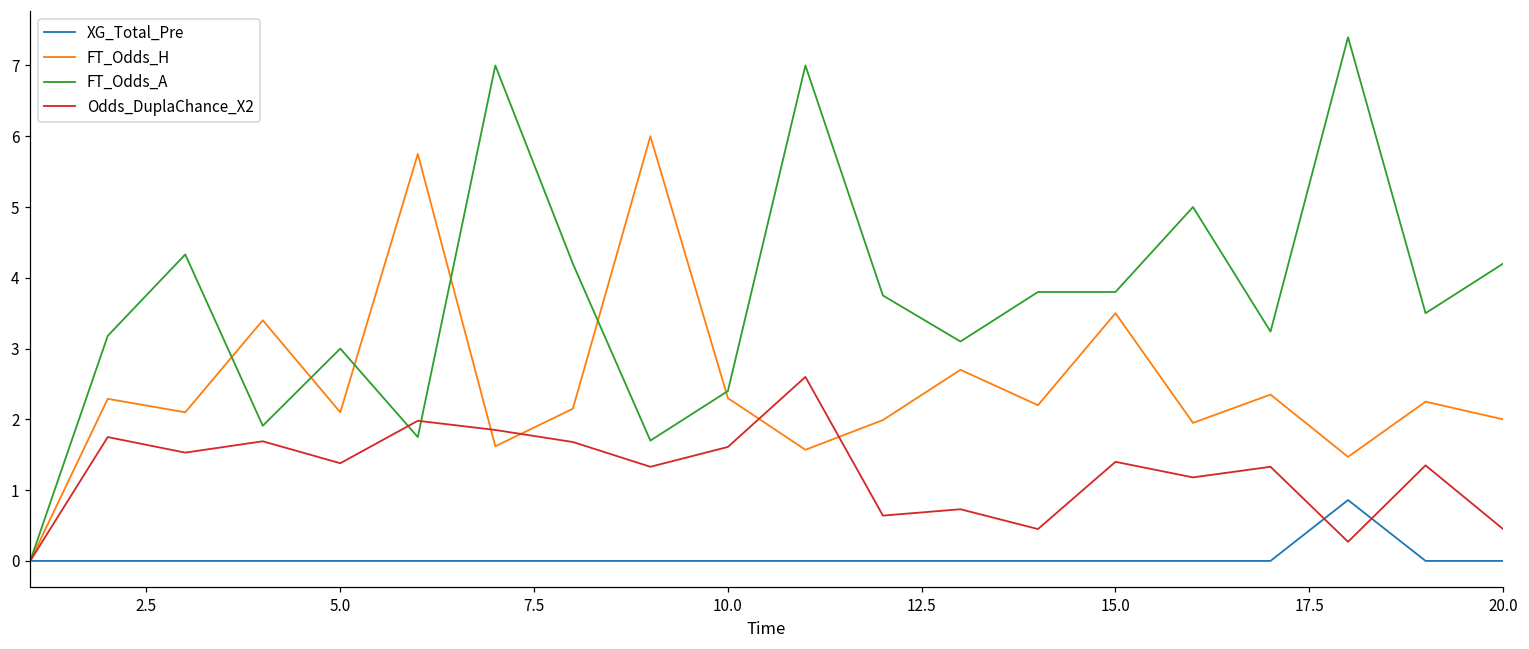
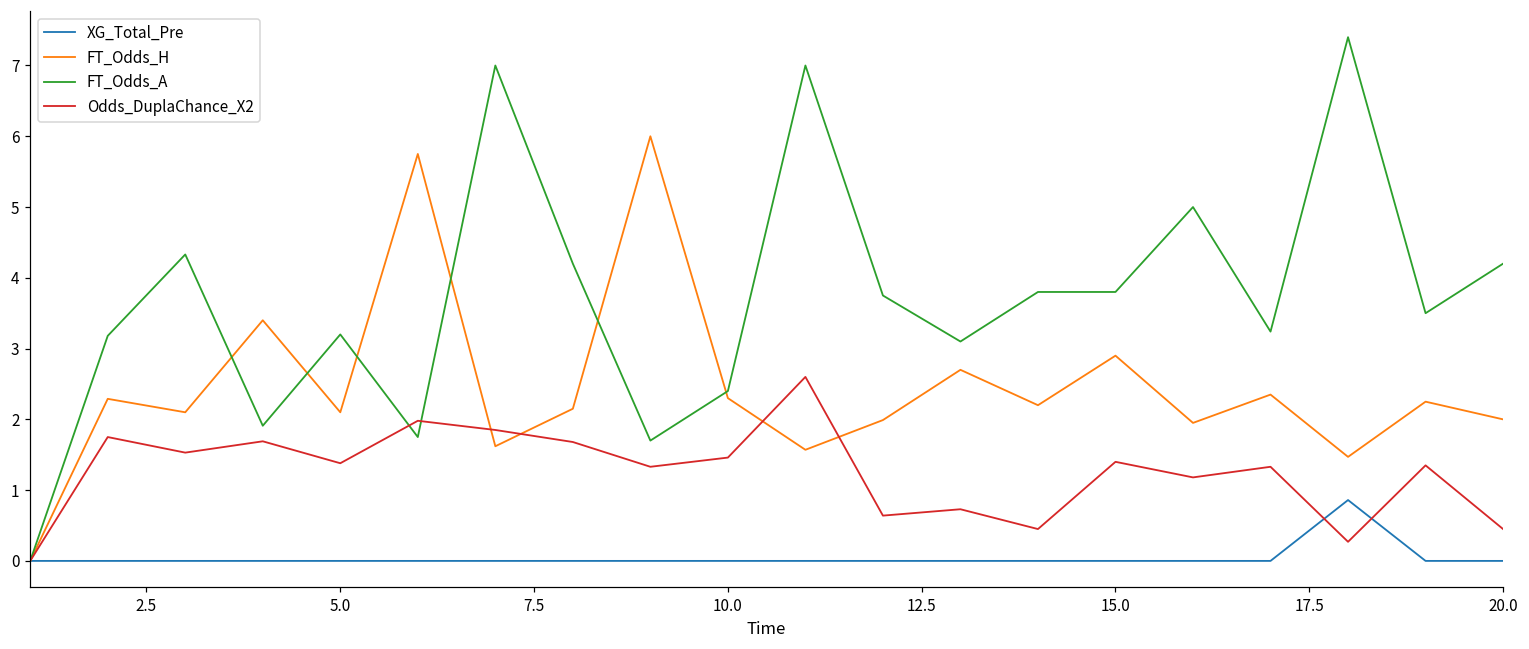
FT_Odds_A, 5.0: 3.0 -> 3.2
Odds_DuplaChance_X2, 10.0: 1.6 -> 1.5
FT_Odds_H, 15.0: 3.5 -> 2.9
